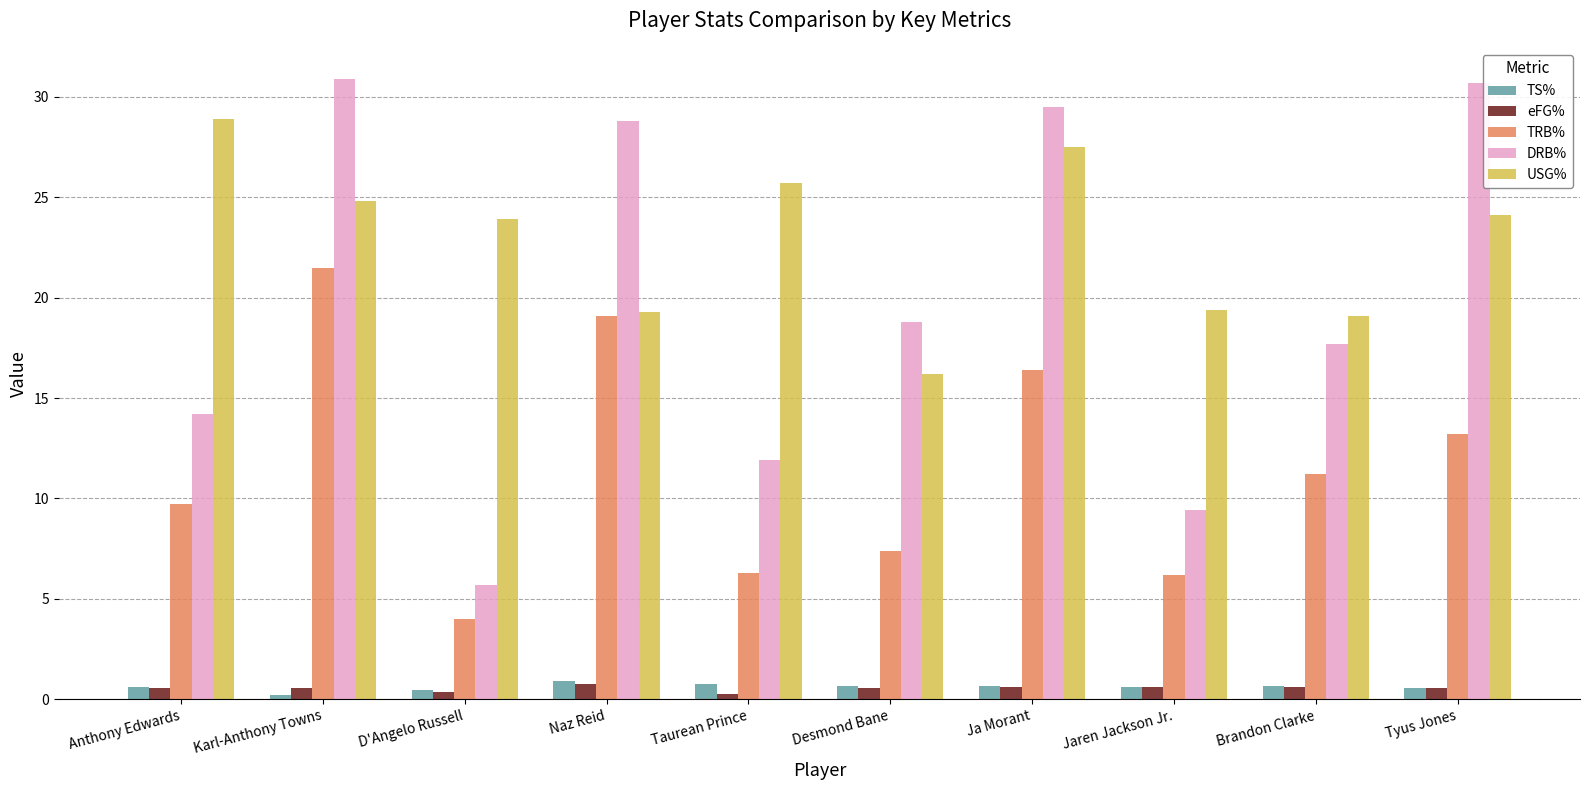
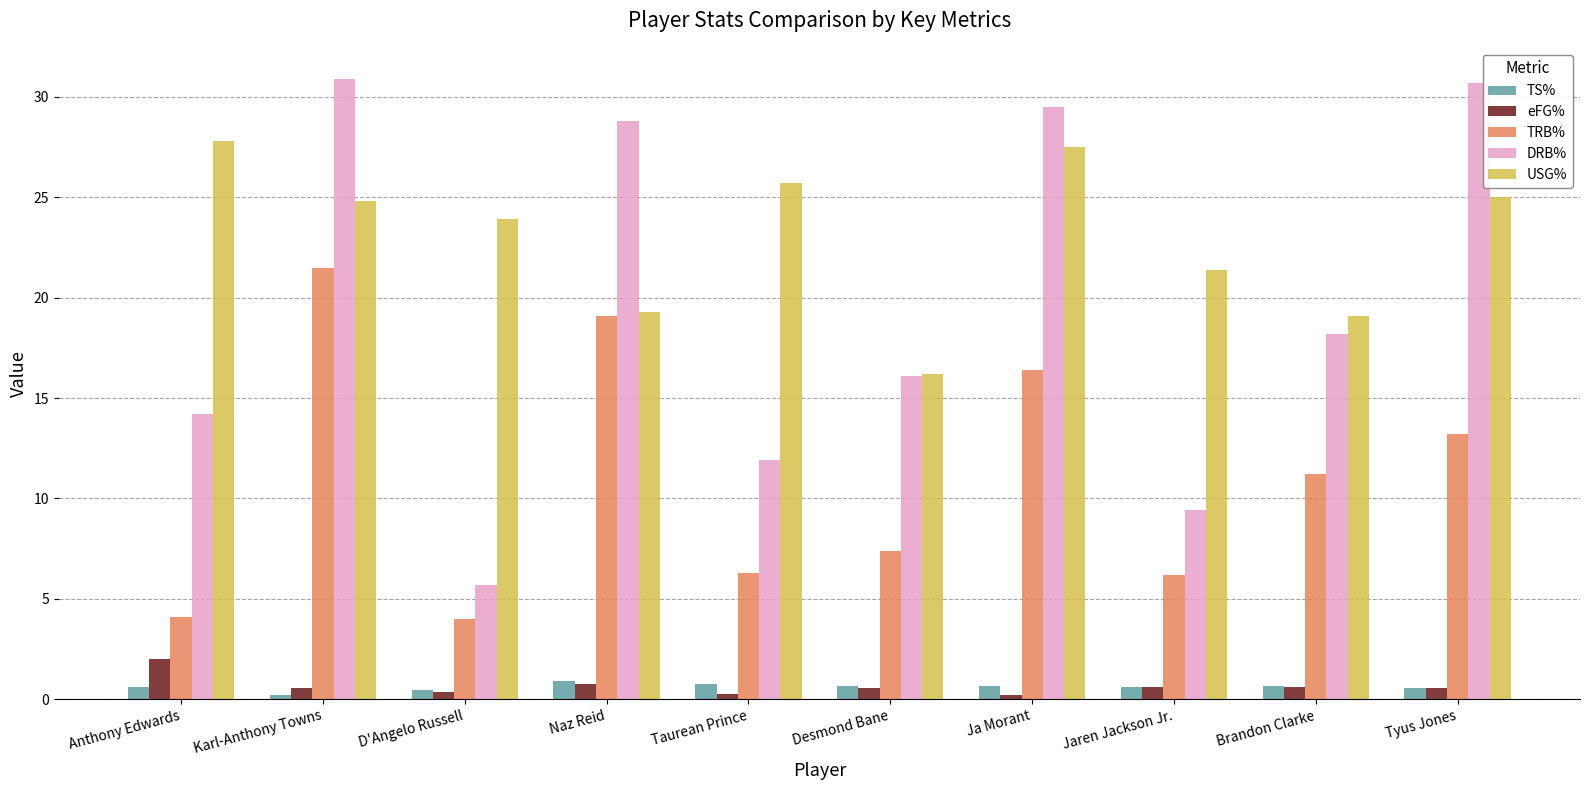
eFG%, Anthony Edwards: 0.6 -> 2.0
TRB%, Anthony Edwards: 9.7 -> 4.1
USG%, Anthony Edwards: 28.9 -> 27.8
DRB%, Desmond Bane: 18.8 -> 16.1
eFG%, Ja Morant: 0.6 -> 0.2
USG%, Jaren Jackson Jr.: 19.4 -> 21.4
DRB%, Brandon Clarke: 17.7 -> 18.2
USG%, Tyus Jones: 24.1 -> 25.0
